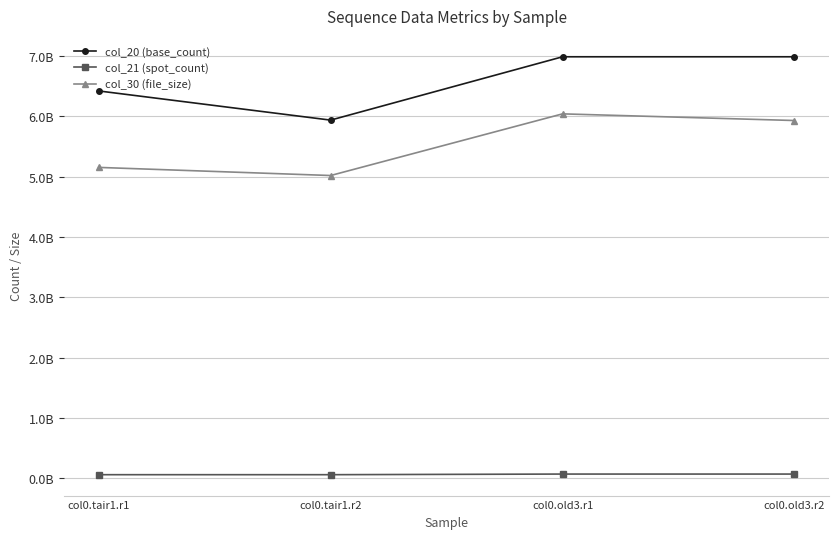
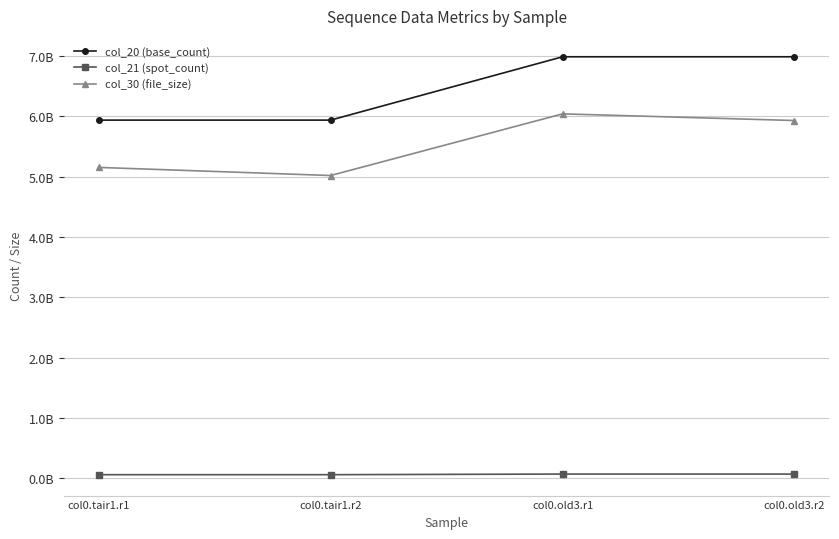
col_20 (base_count), col0.tair1.r1: 6400000000 -> 5900000000
